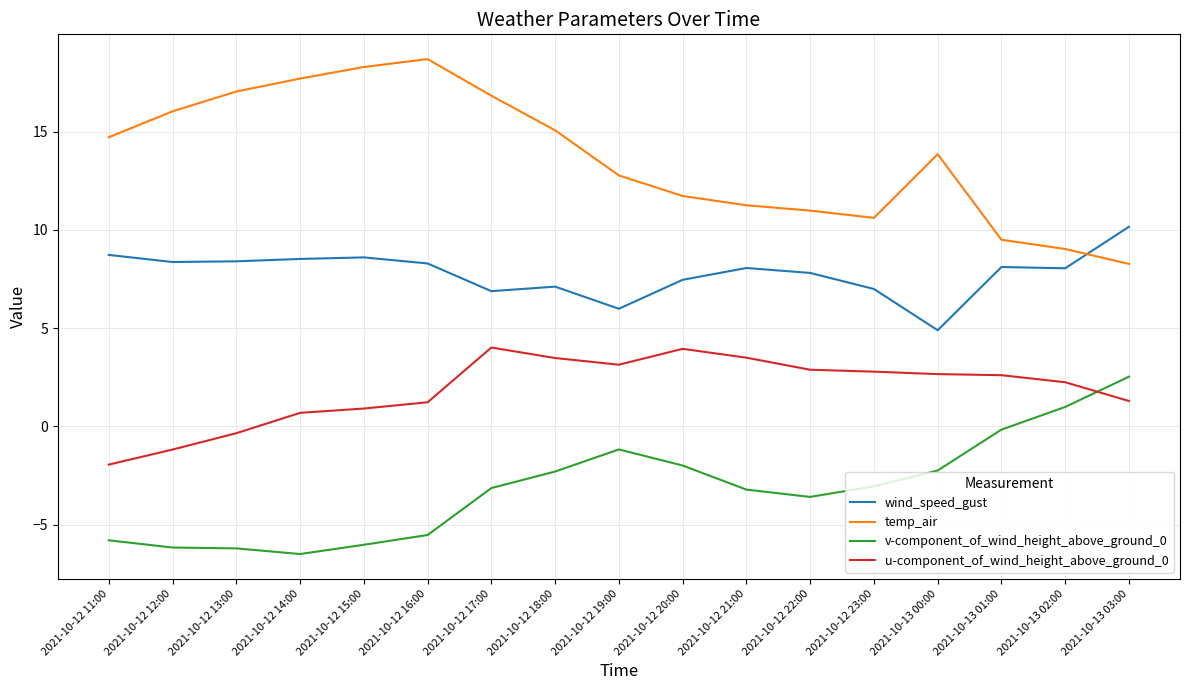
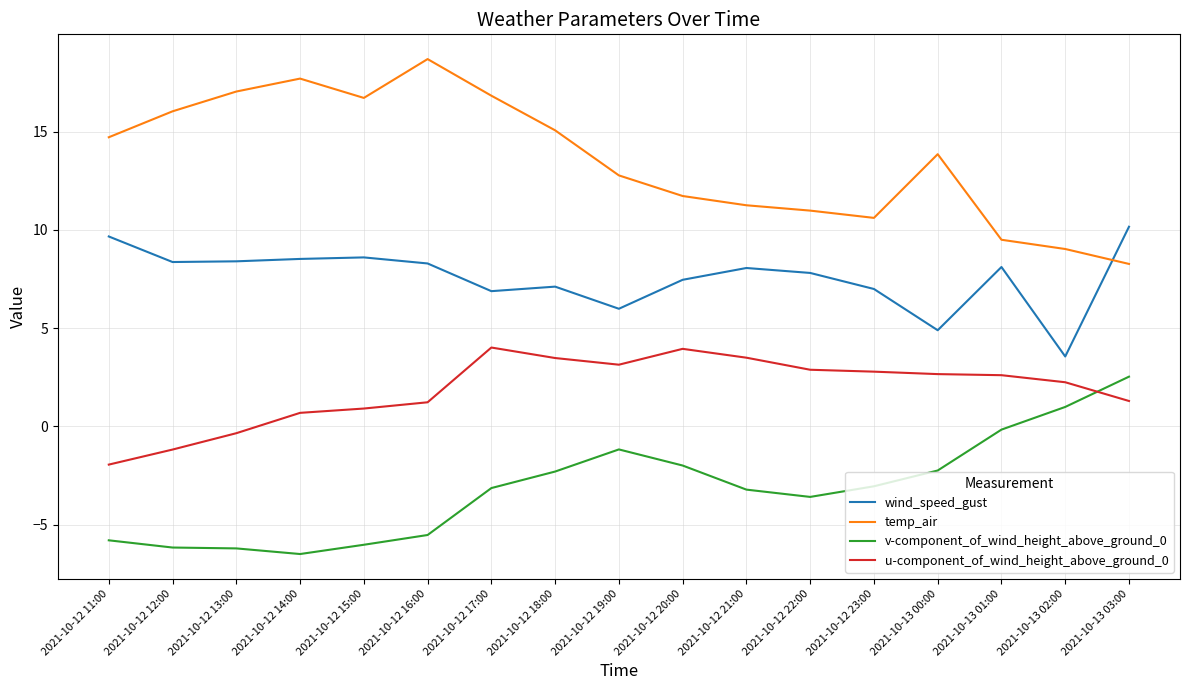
wind_speed_gust, 2021-10-12 11:00: 8.7 -> 9.7
temp_air, 2021-10-12 15:00: 18.3 -> 16.7
wind_speed_gust, 2021-10-13 02:00: 8.0 -> 3.6
